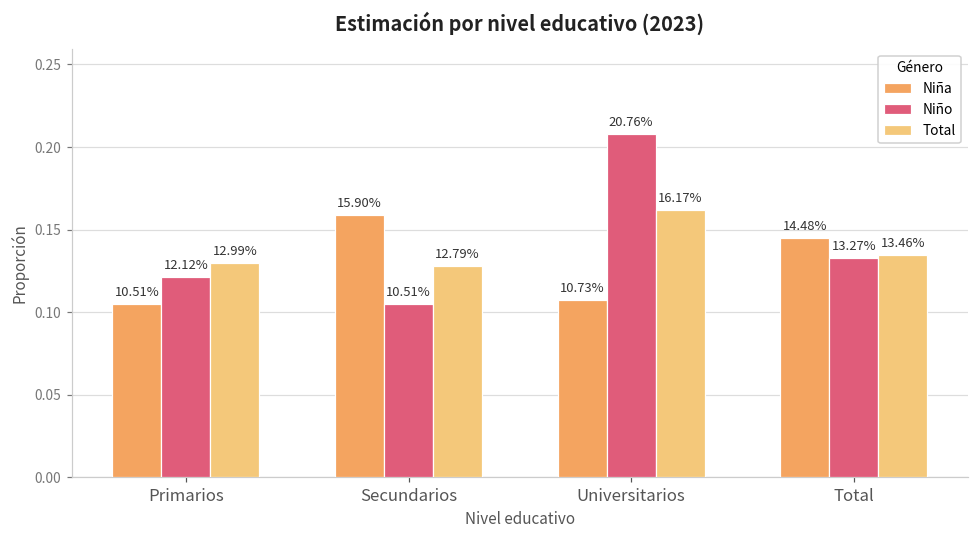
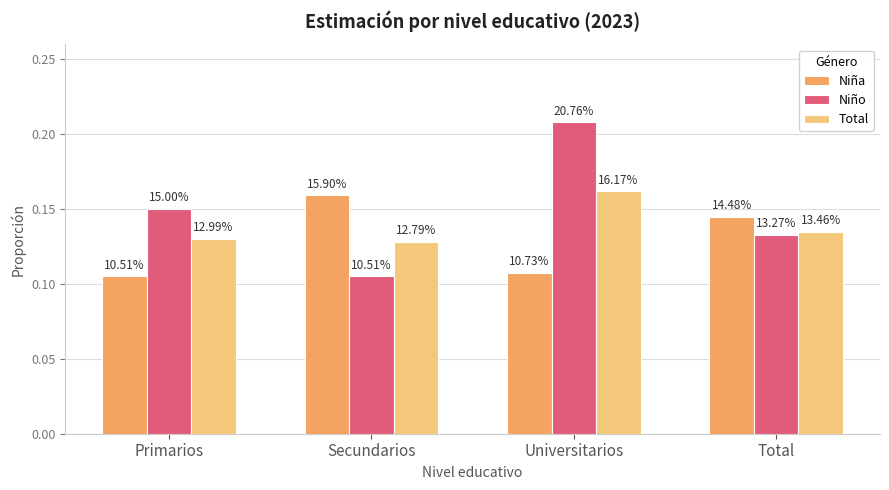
Niño, Primarios: 12.12% -> 15.00%
